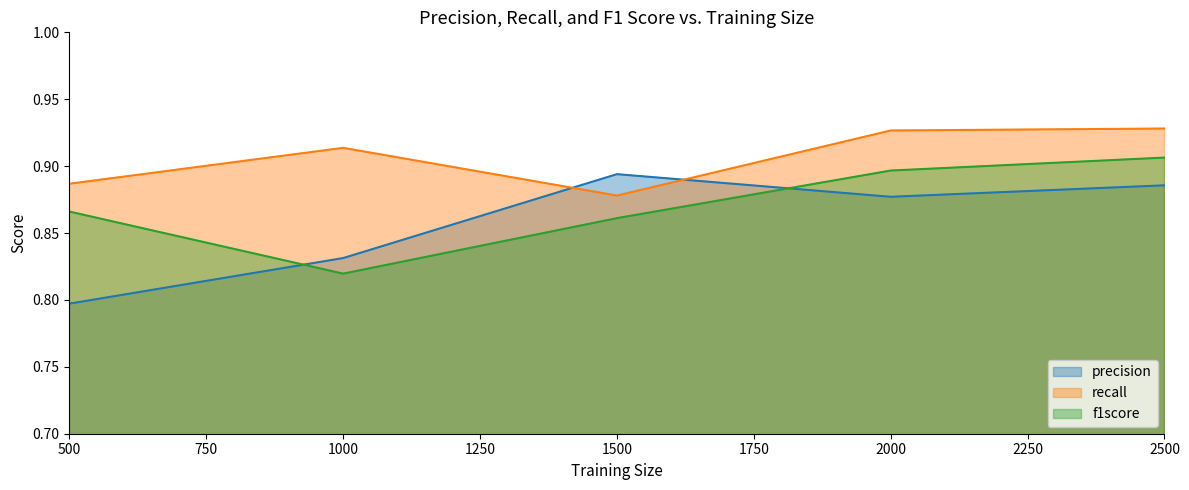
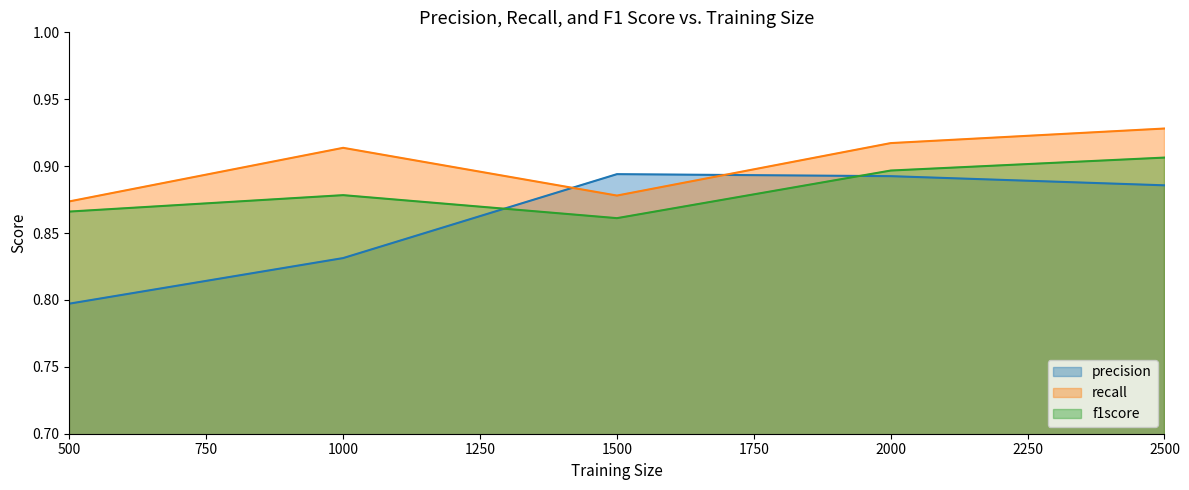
recall, 500: 0.887 -> 0.874
f1score, 1000: 0.820 -> 0.878
precision, 2000: 0.877 -> 0.893
recall, 2000: 0.927 -> 0.917
